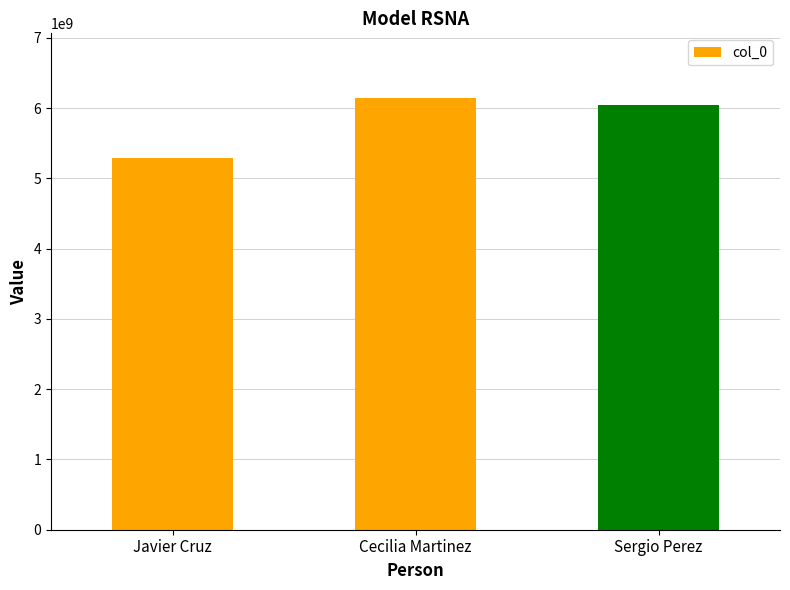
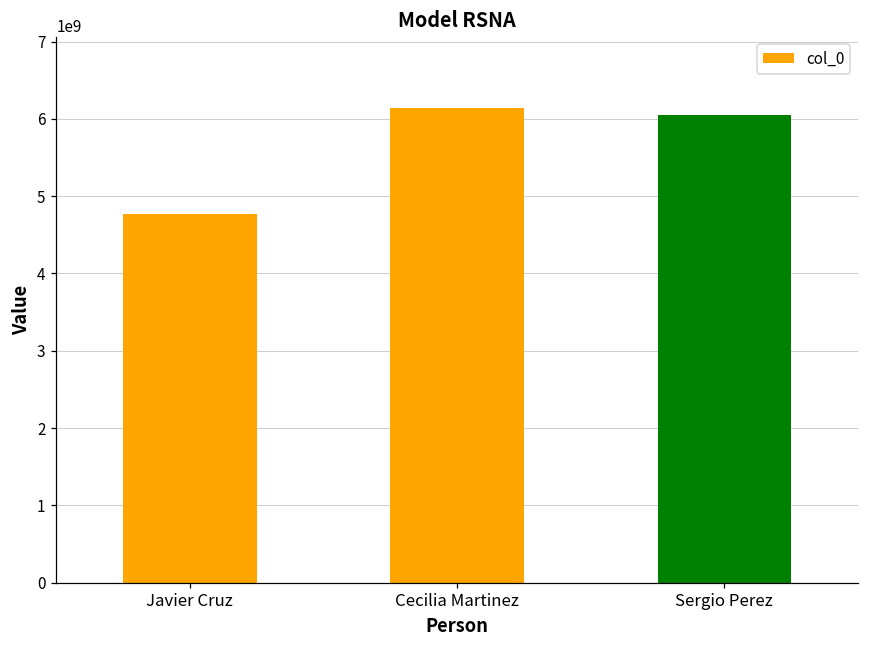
Javier Cruz: 5300000000 -> 4800000000
